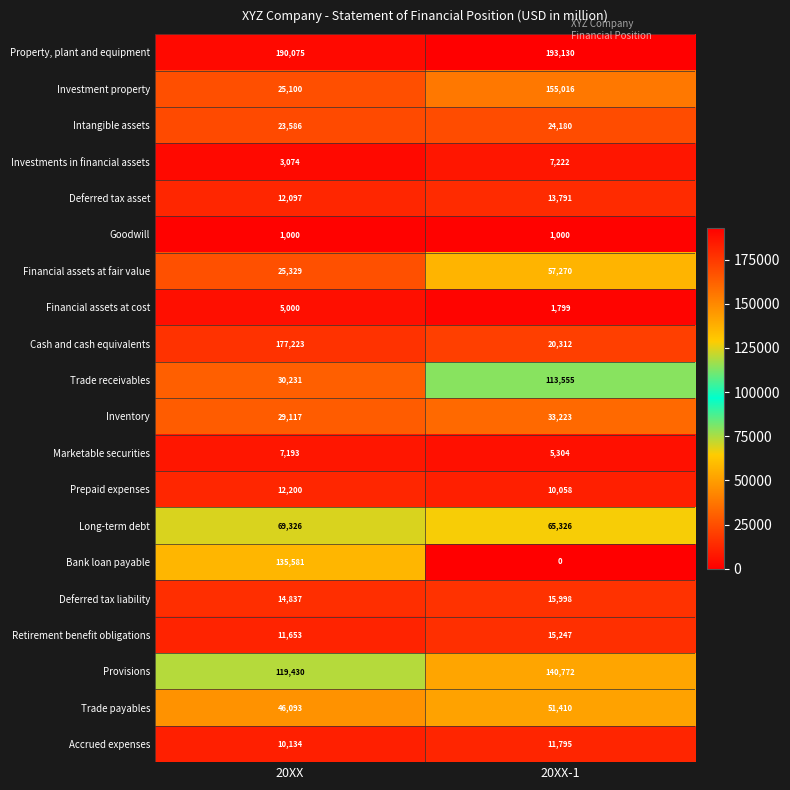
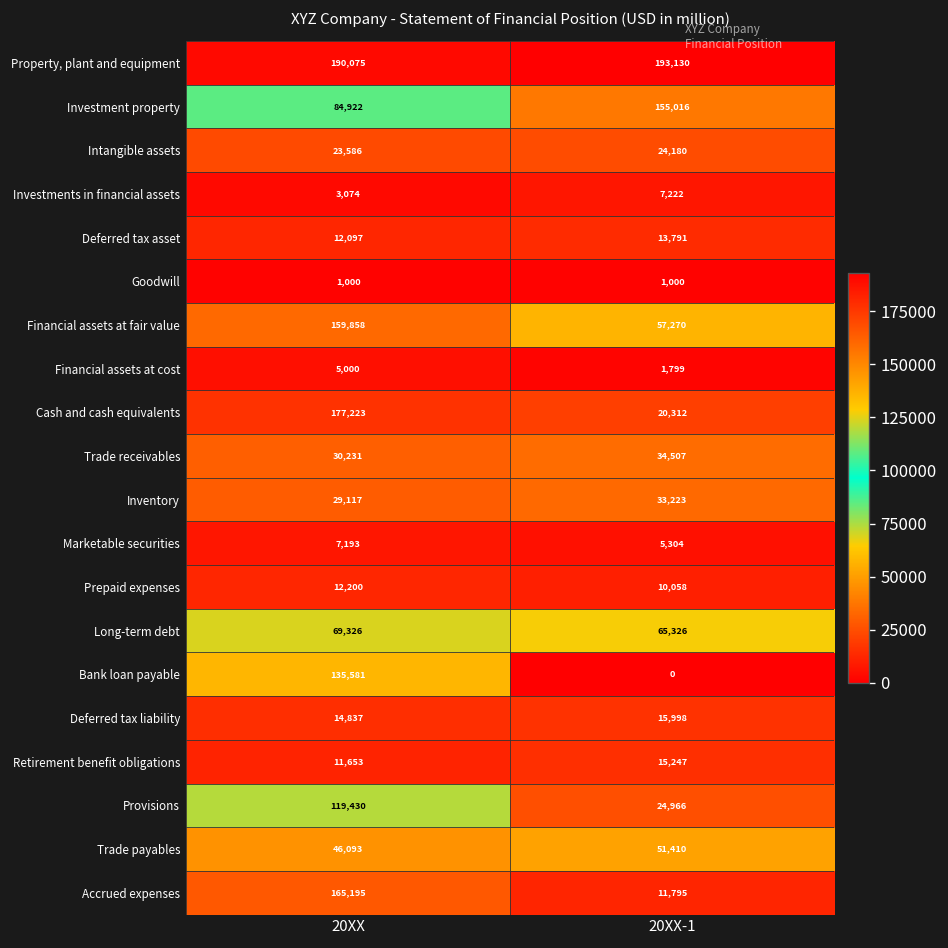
Investment property, 20XX: 25,100 -> 84,922
Financial assets at fair value, 20XX: 25,329 -> 159,858
Trade receivables, 20XX-1: 113,555 -> 34,507
Provisions, 20XX-1: 140,772 -> 24,966
Accrued expenses, 20XX: 10,134 -> 165,195
